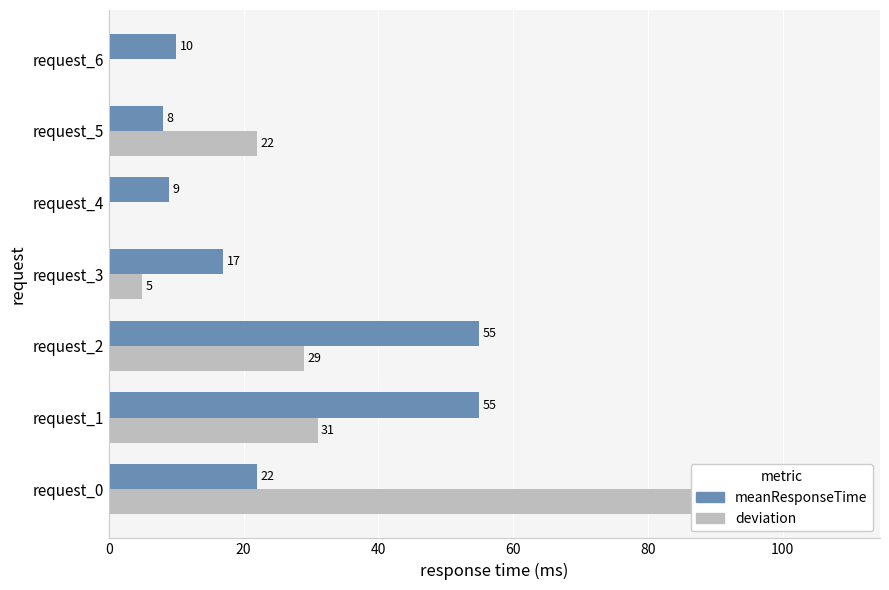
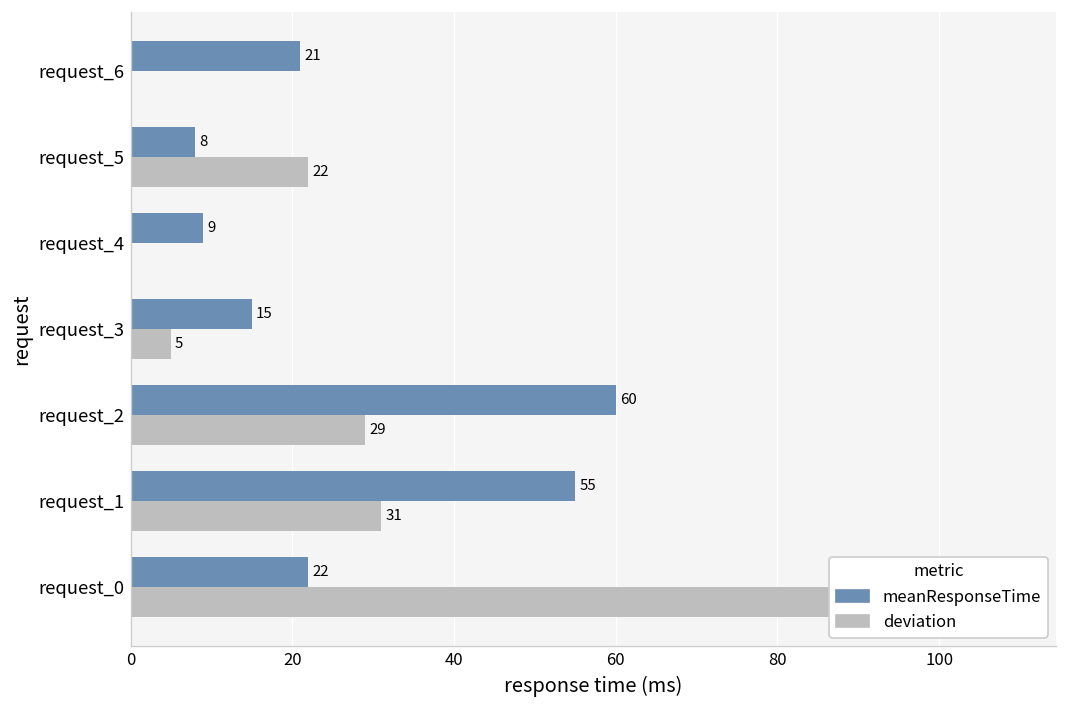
meanResponseTime, request_6: 10 -> 21
meanResponseTime, request_3: 17 -> 15
meanResponseTime, request_2: 55 -> 60
